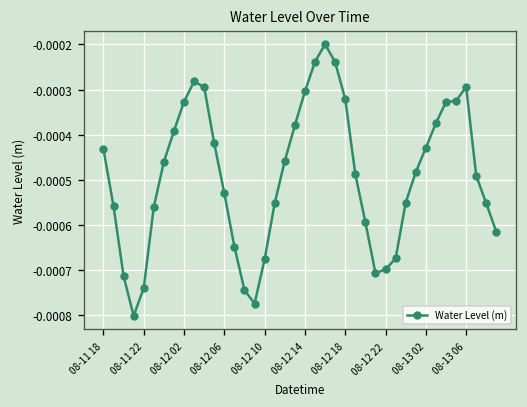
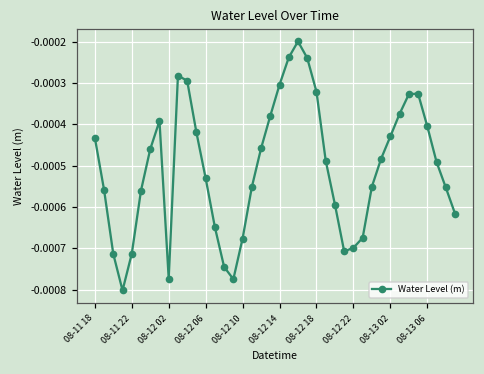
08-11 22: -0.00074 -> -0.00071
08-12 02: -0.00033 -> -0.00077
08-13 06: -0.00029 -> -0.00040
